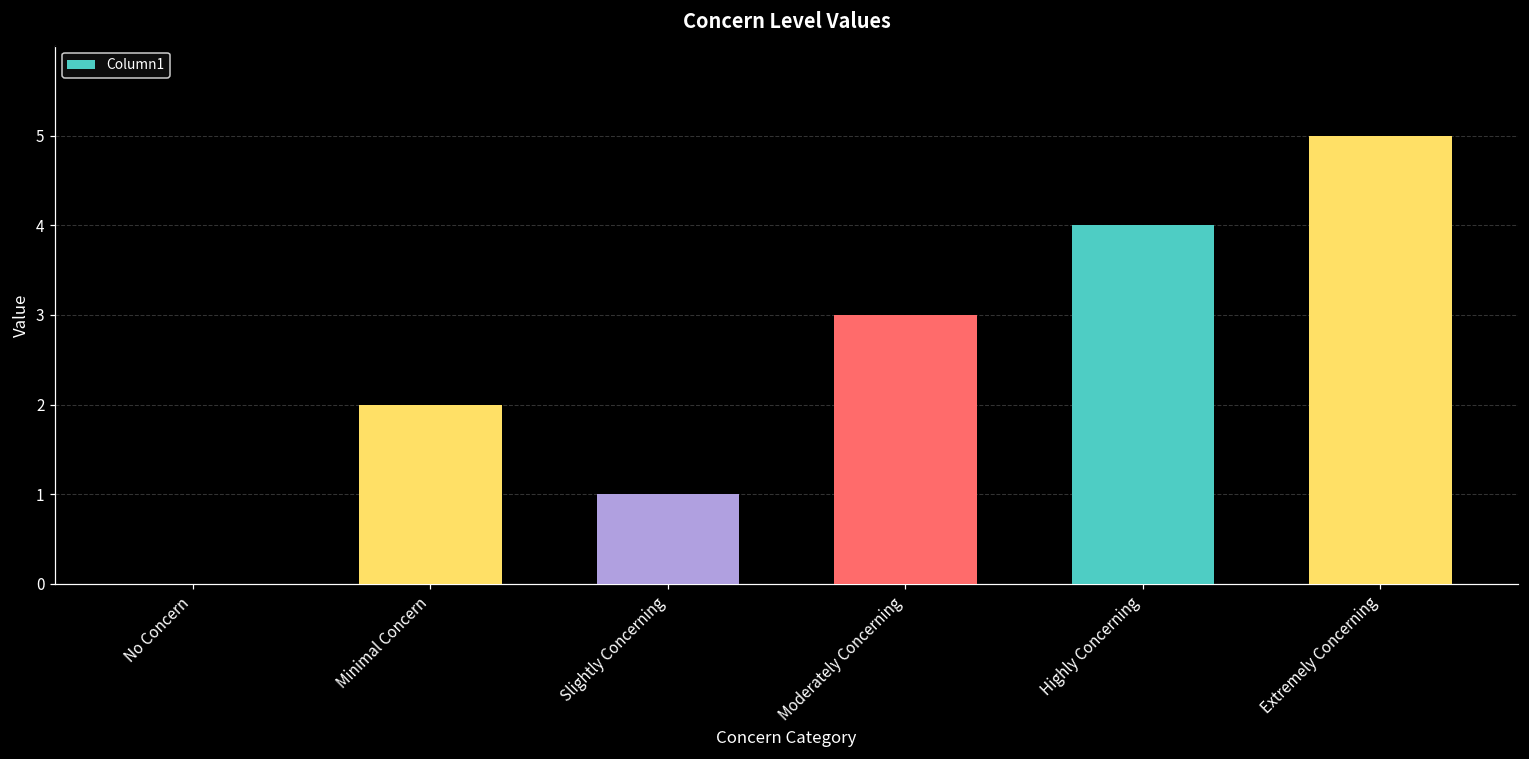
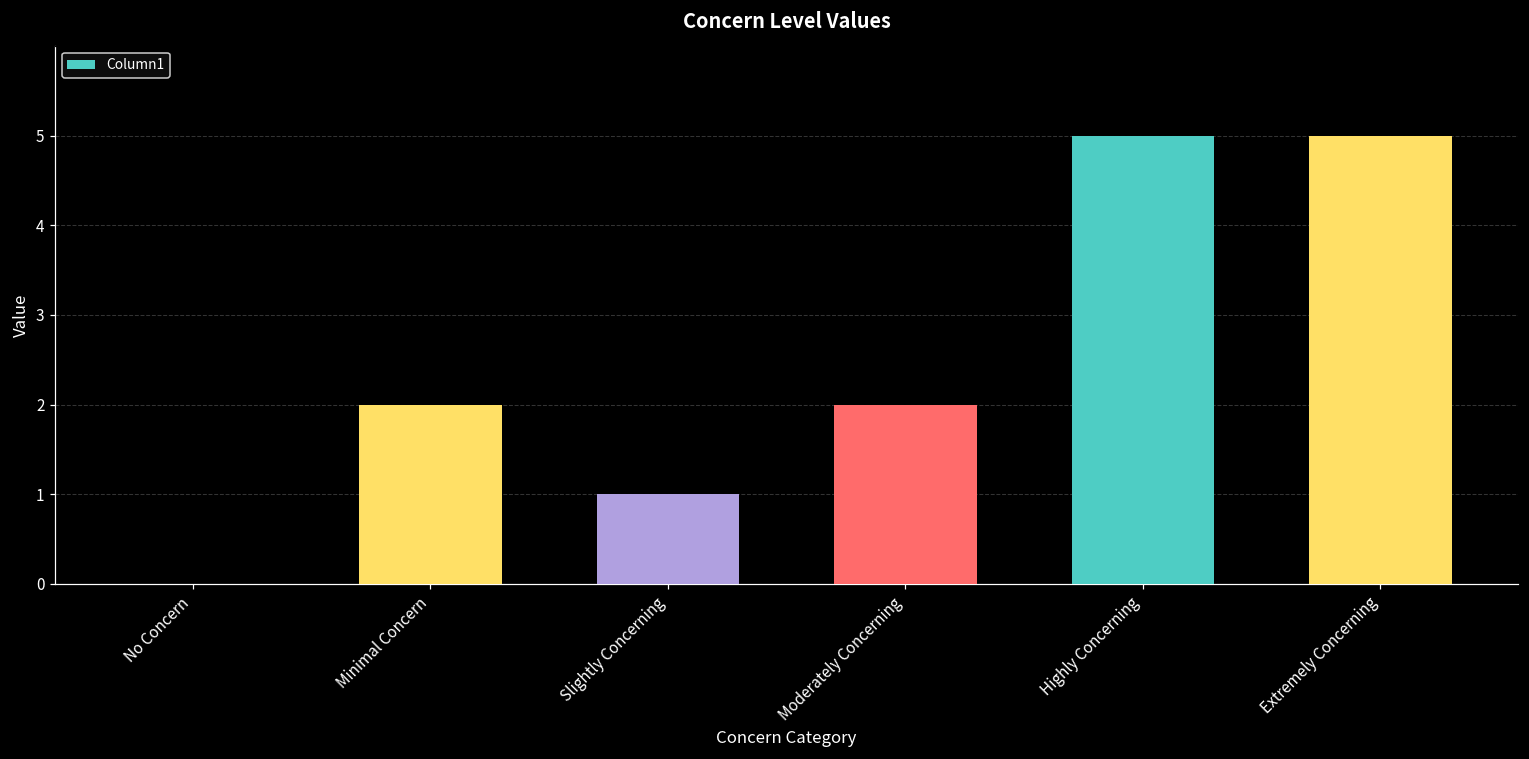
Moderately Concerning: 3 -> 2
Highly Concerning: 4 -> 5
